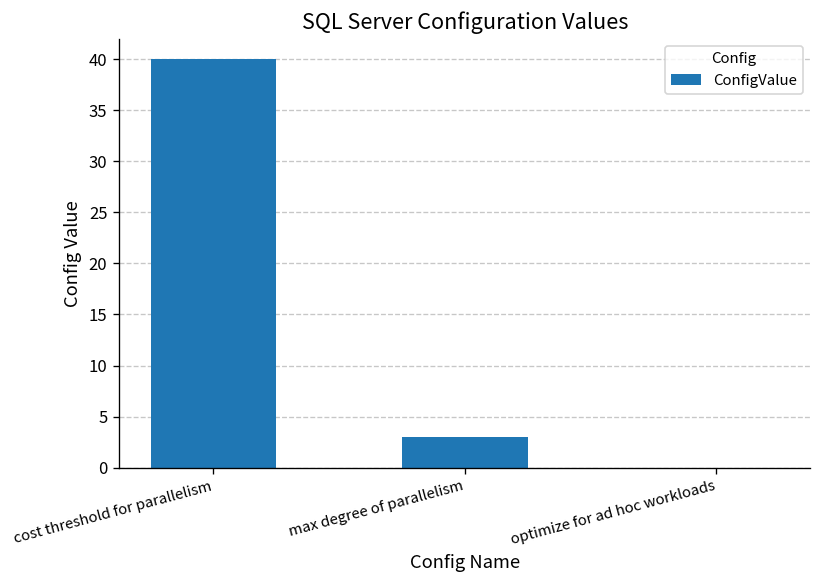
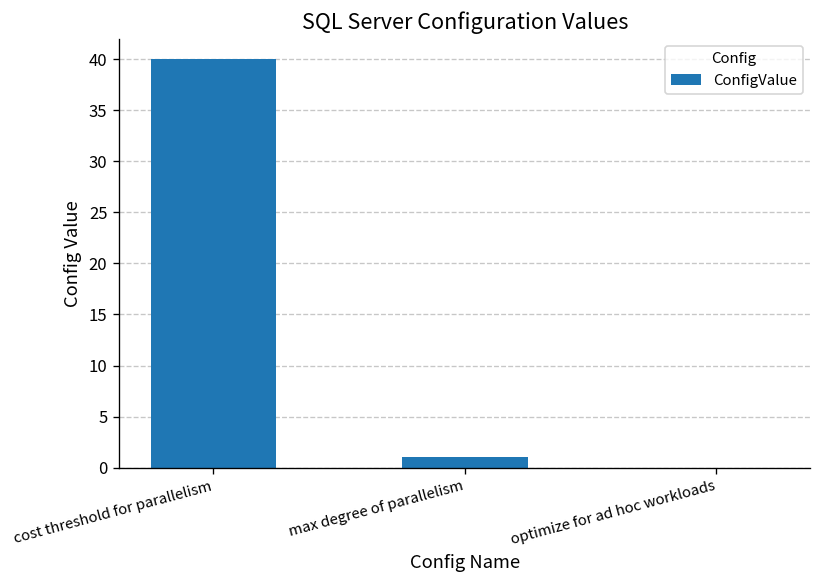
max degree of parallelism: 3 -> 1
